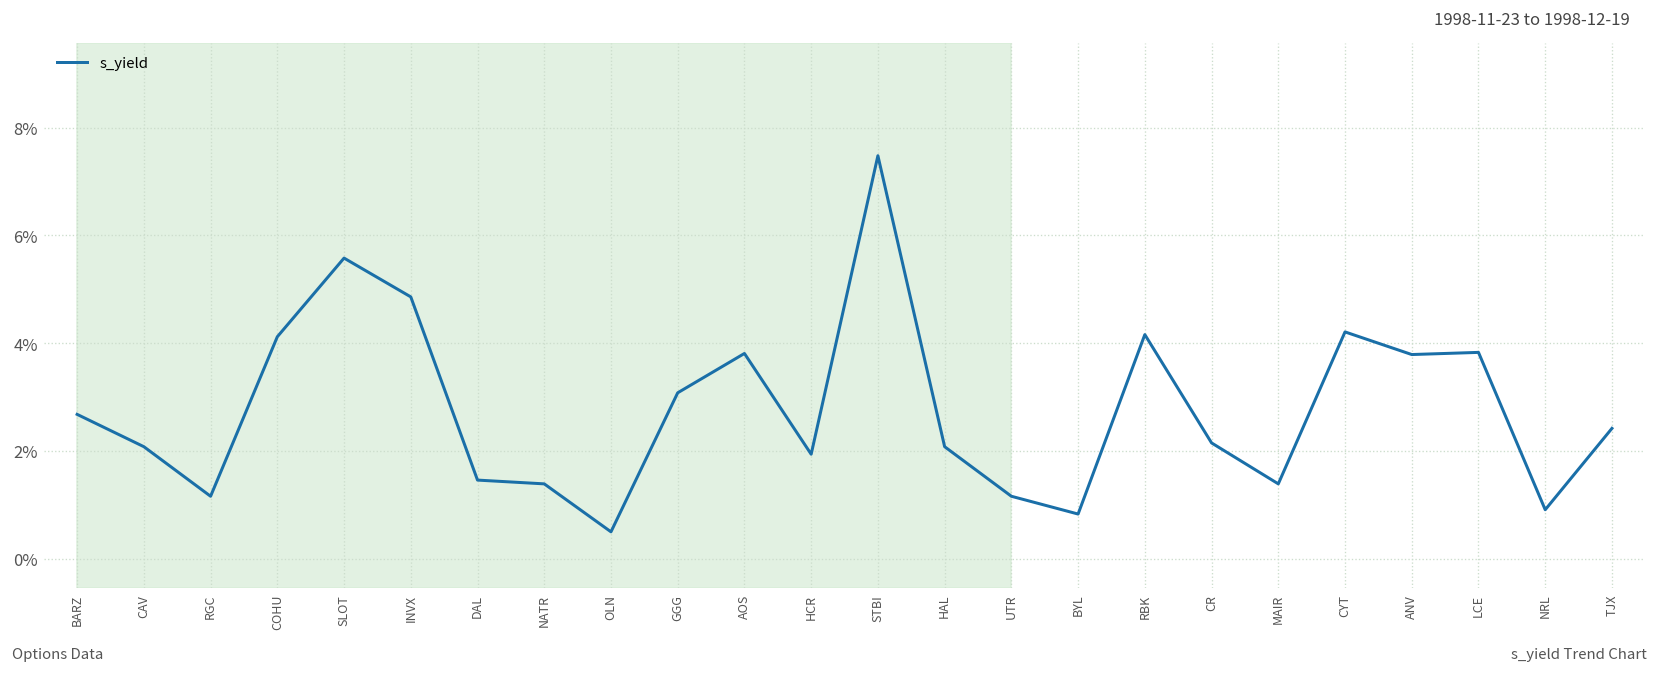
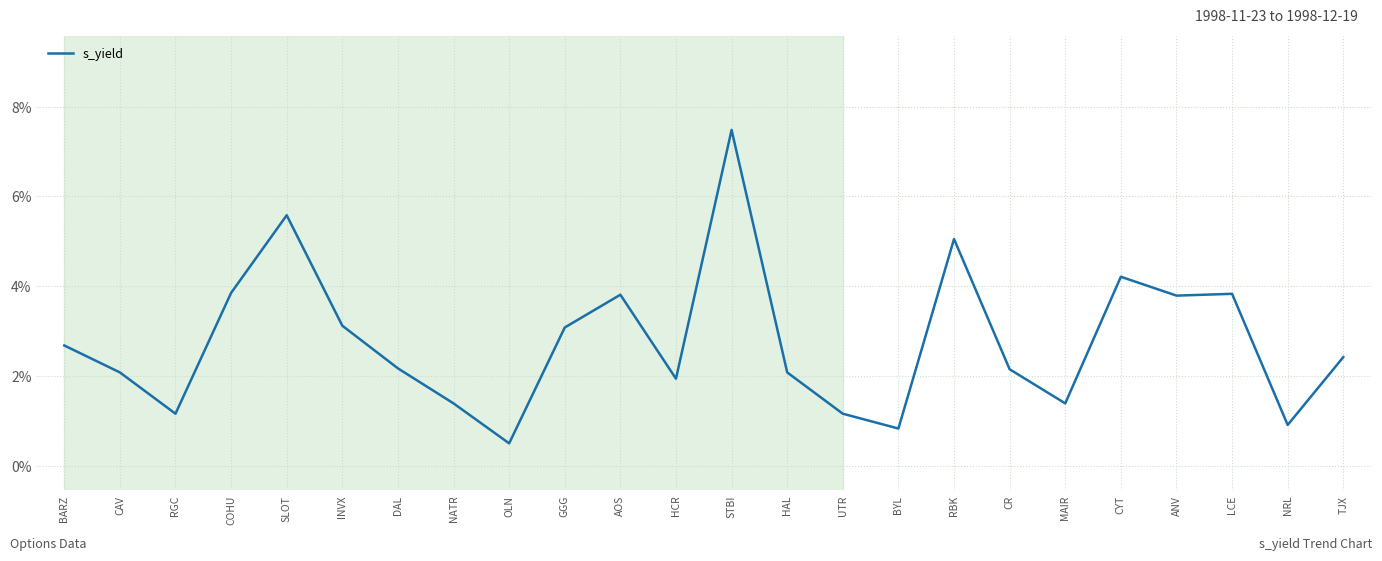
COHU: 4.1% -> 3.9%
INVX: 4.9% -> 3.1%
DAL: 1.5% -> 2.2%
RBK: 4.2% -> 5.1%
